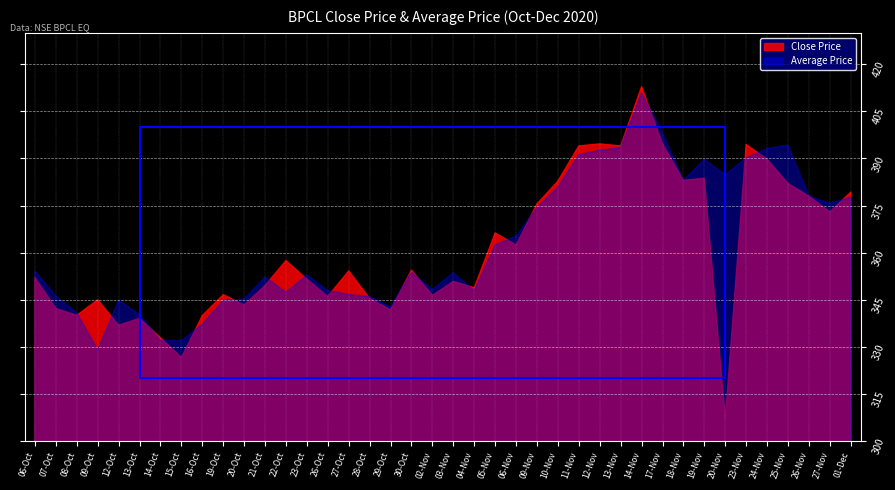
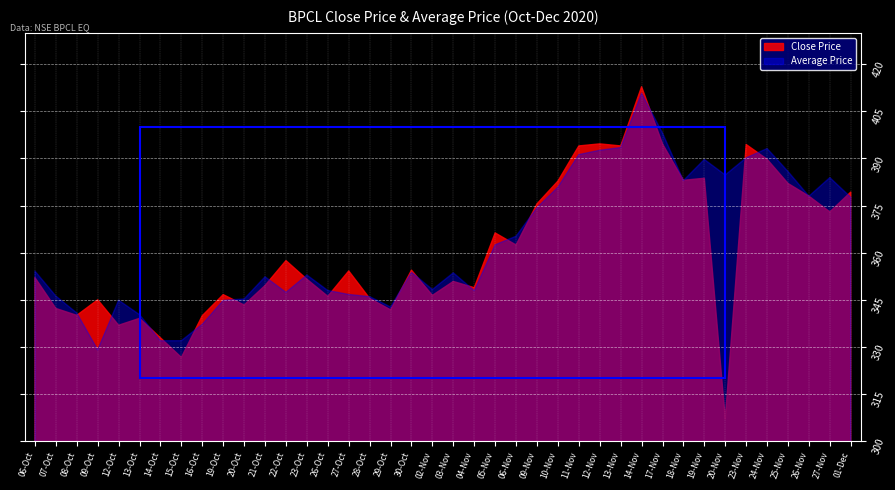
Average Price, 25-Nov: 394 -> 386
Average Price, 27-Nov: 376 -> 384
